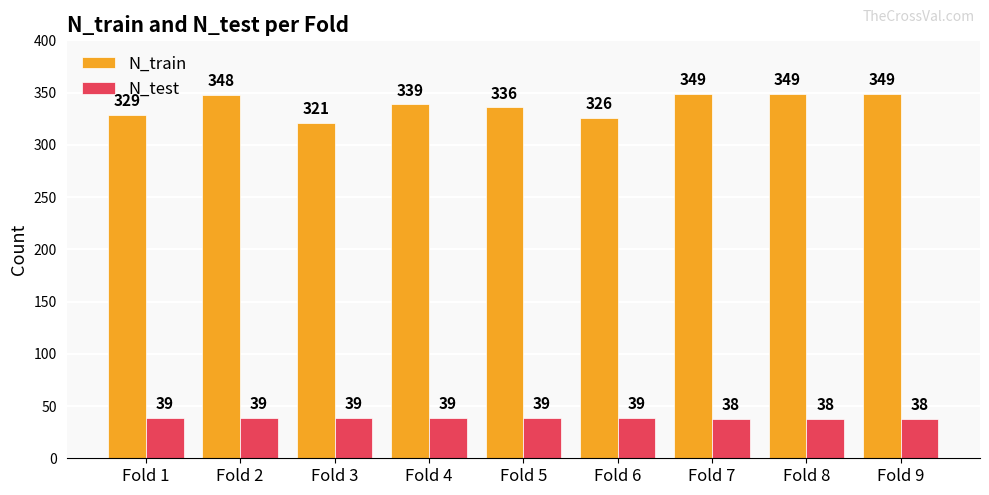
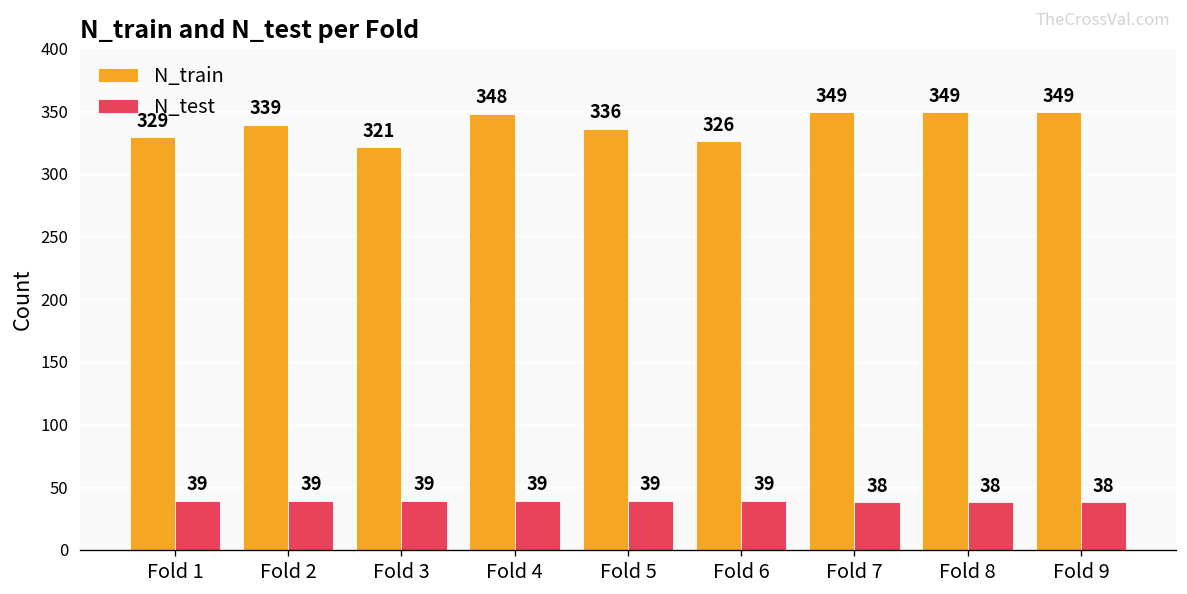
N_train, Fold 2: 348 -> 339
N_train, Fold 4: 339 -> 348
